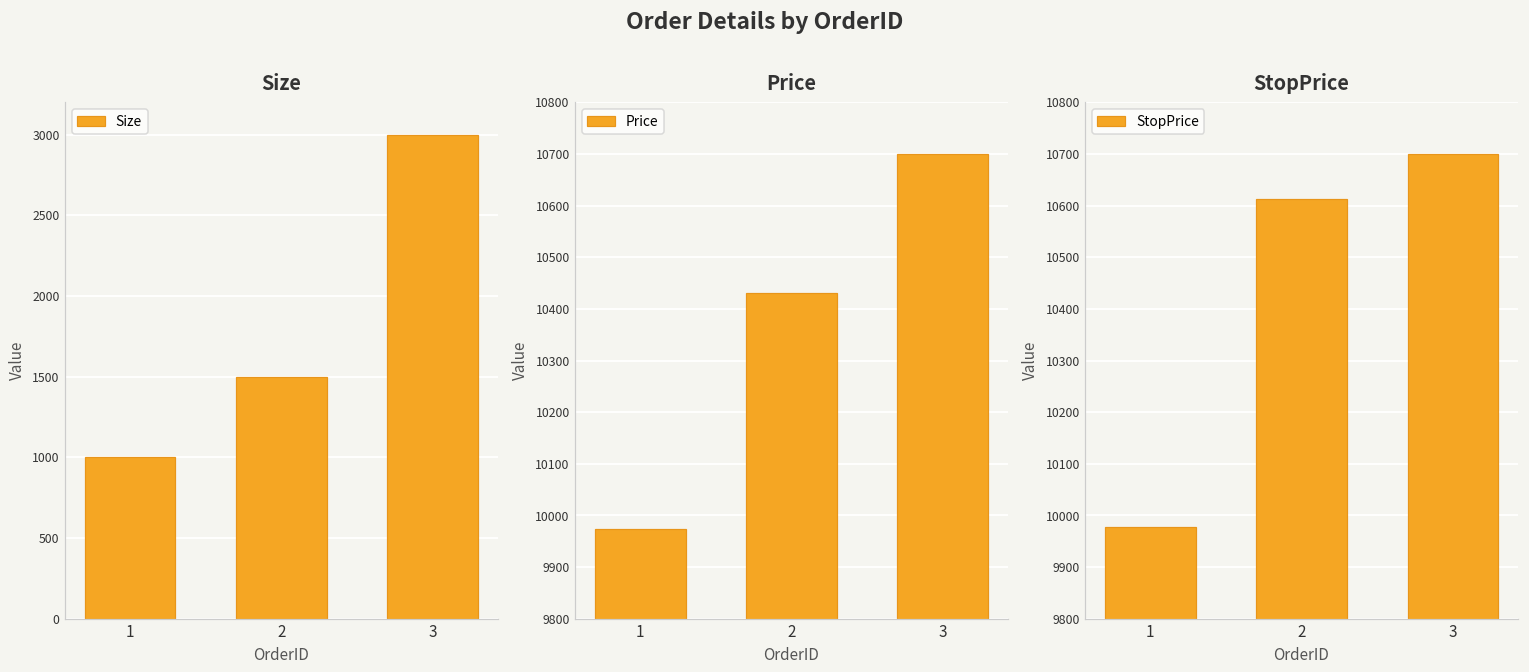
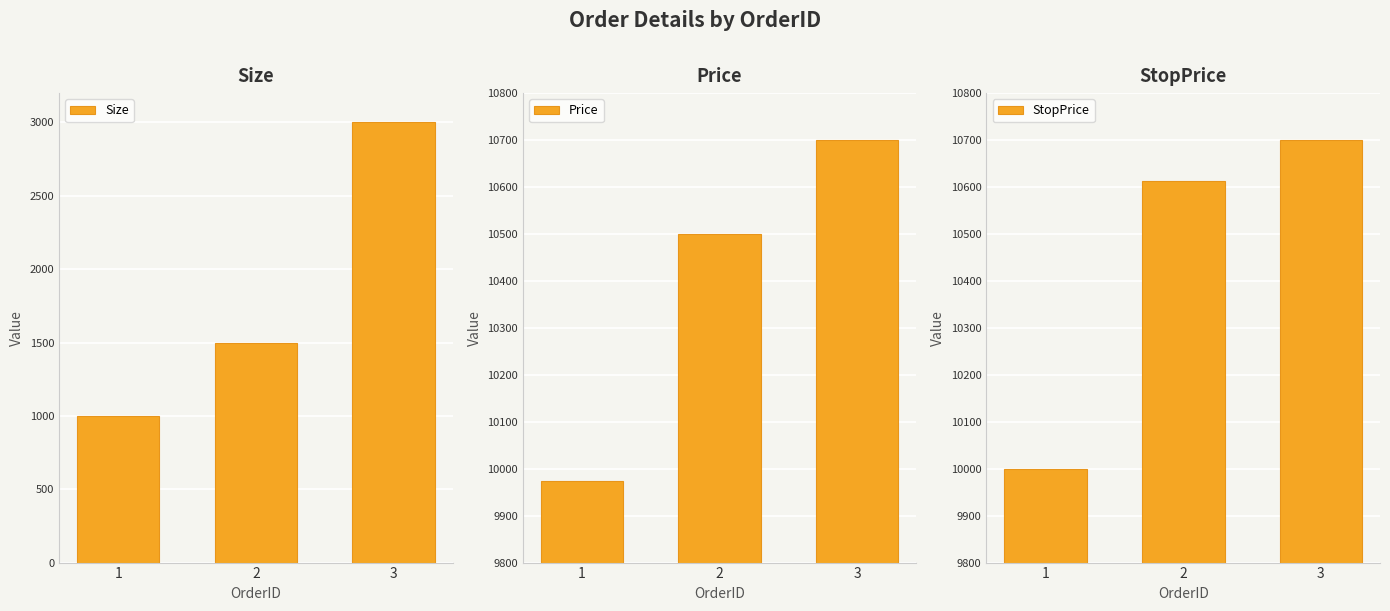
Price, 2: 10430 -> 10500
StopPrice, 1: 9980 -> 10000
